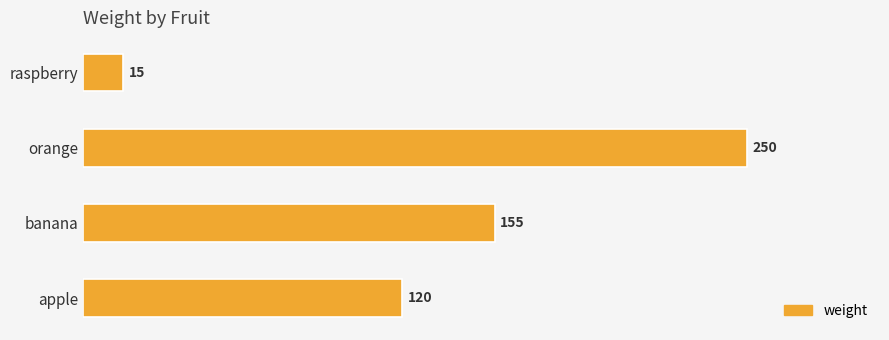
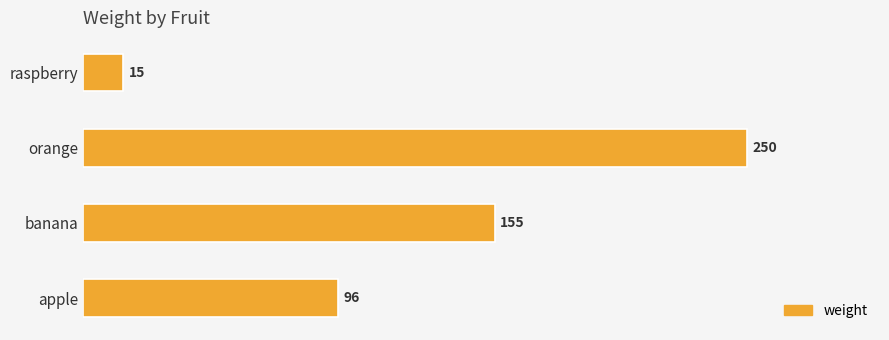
apple: 120 -> 96
